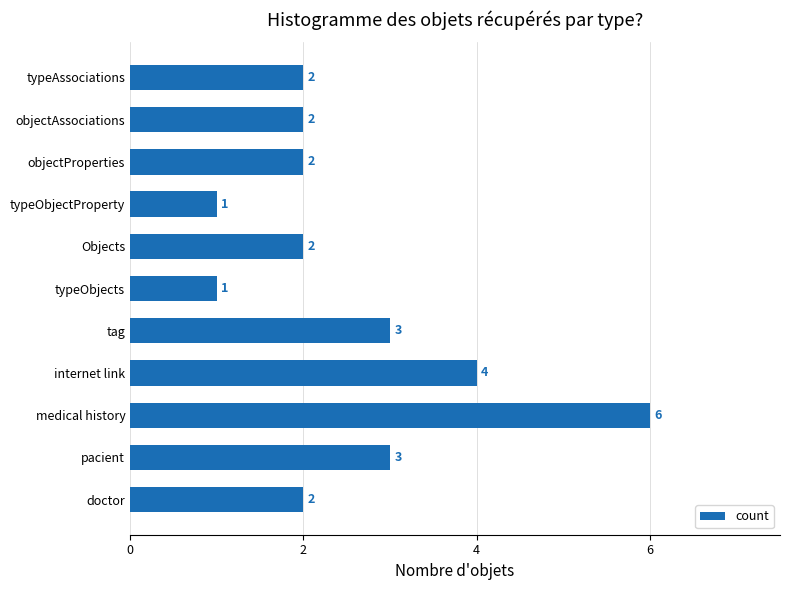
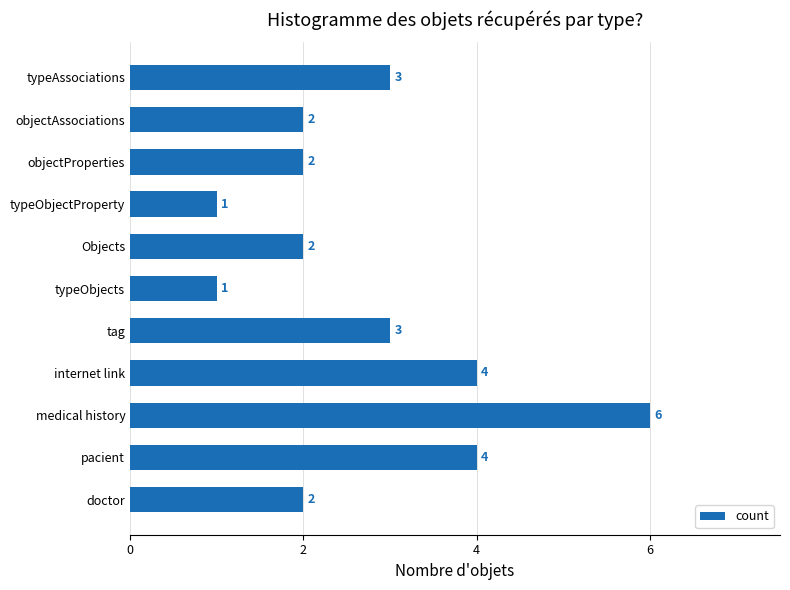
typeAssociations: 2 -> 3
pacient: 3 -> 4
